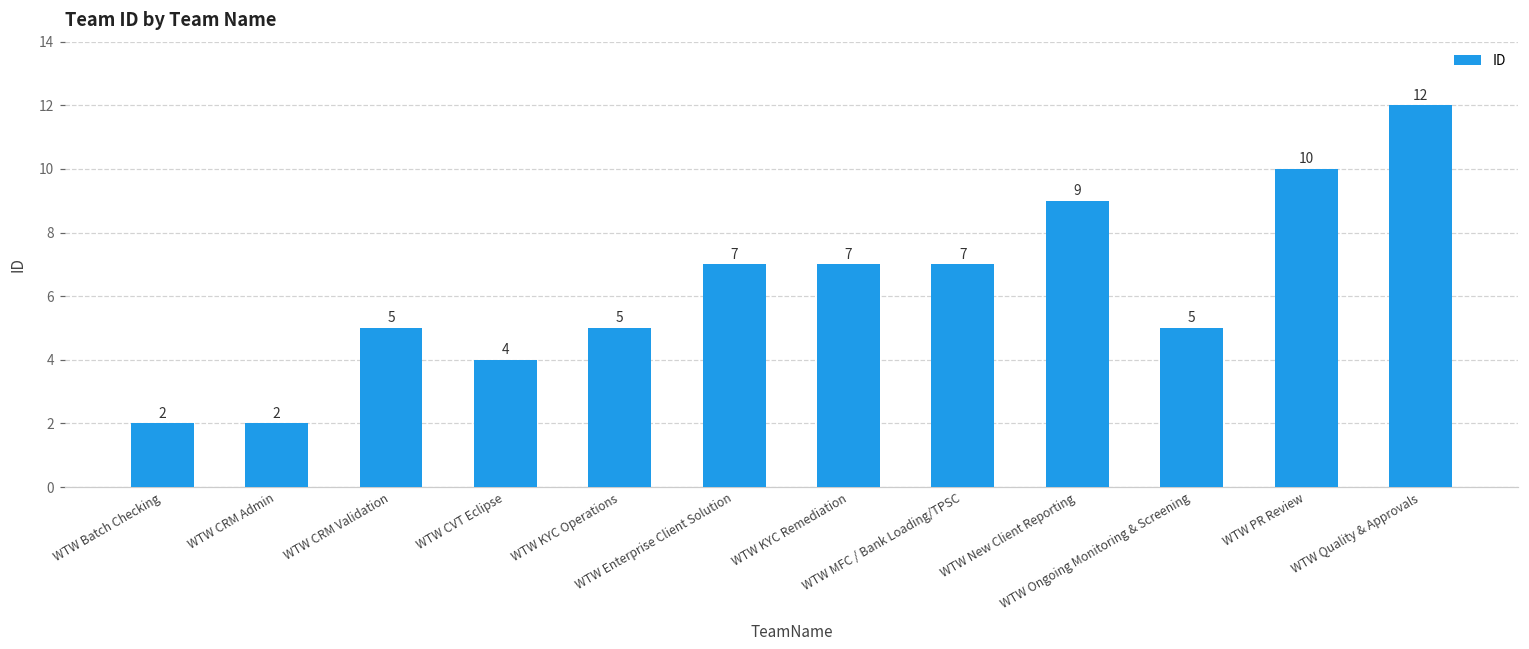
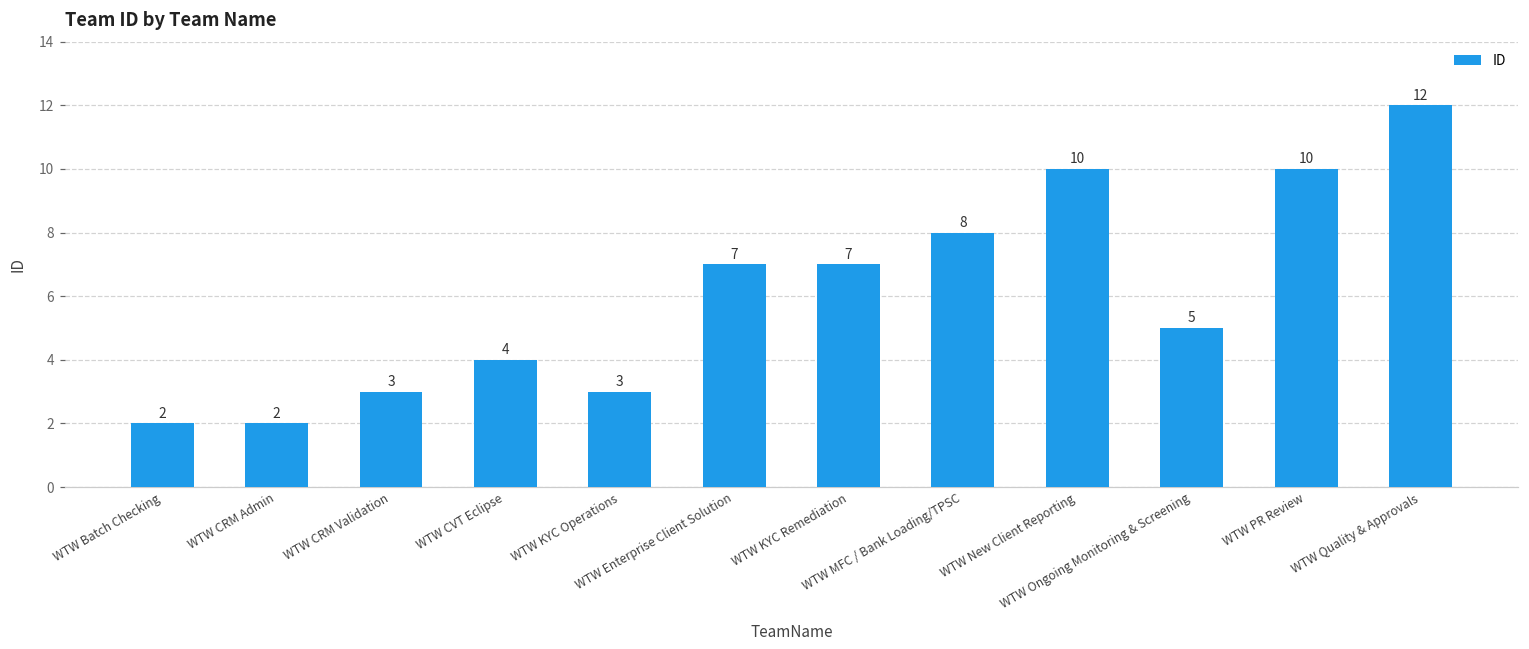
WTW CRM Validation: 5 -> 3
WTW KYC Operations: 5 -> 3
WTW MFC / Bank Loading/TPSC: 7 -> 8
WTW New Client Reporting: 9 -> 10
